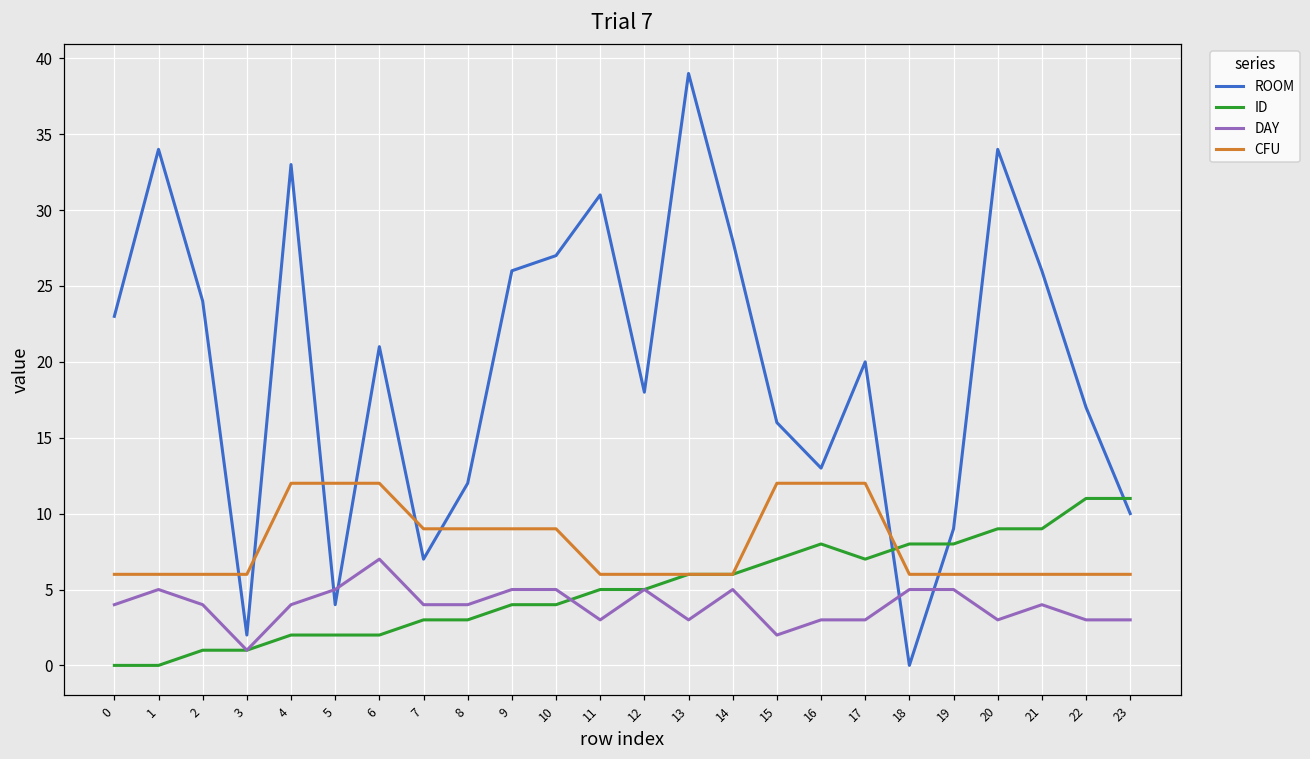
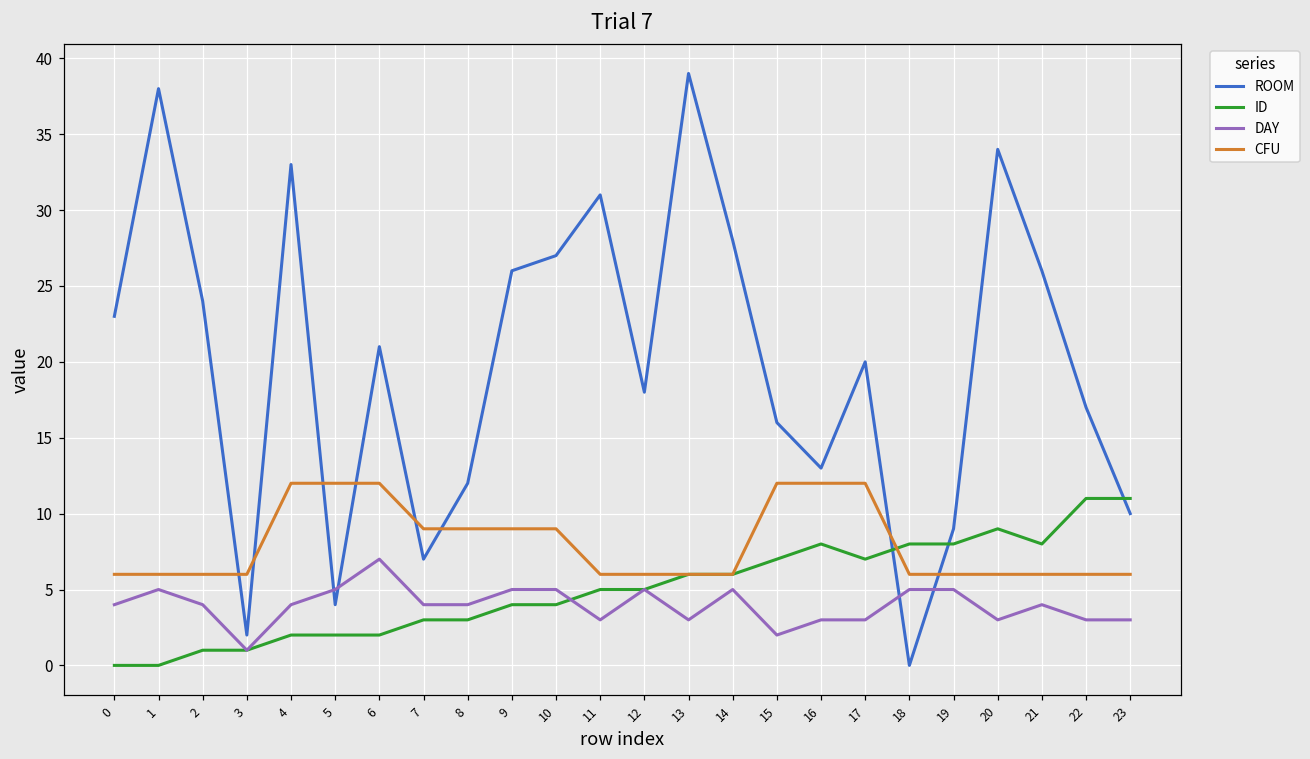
ROOM, 1: 34 -> 38
ID, 21: 9 -> 8
